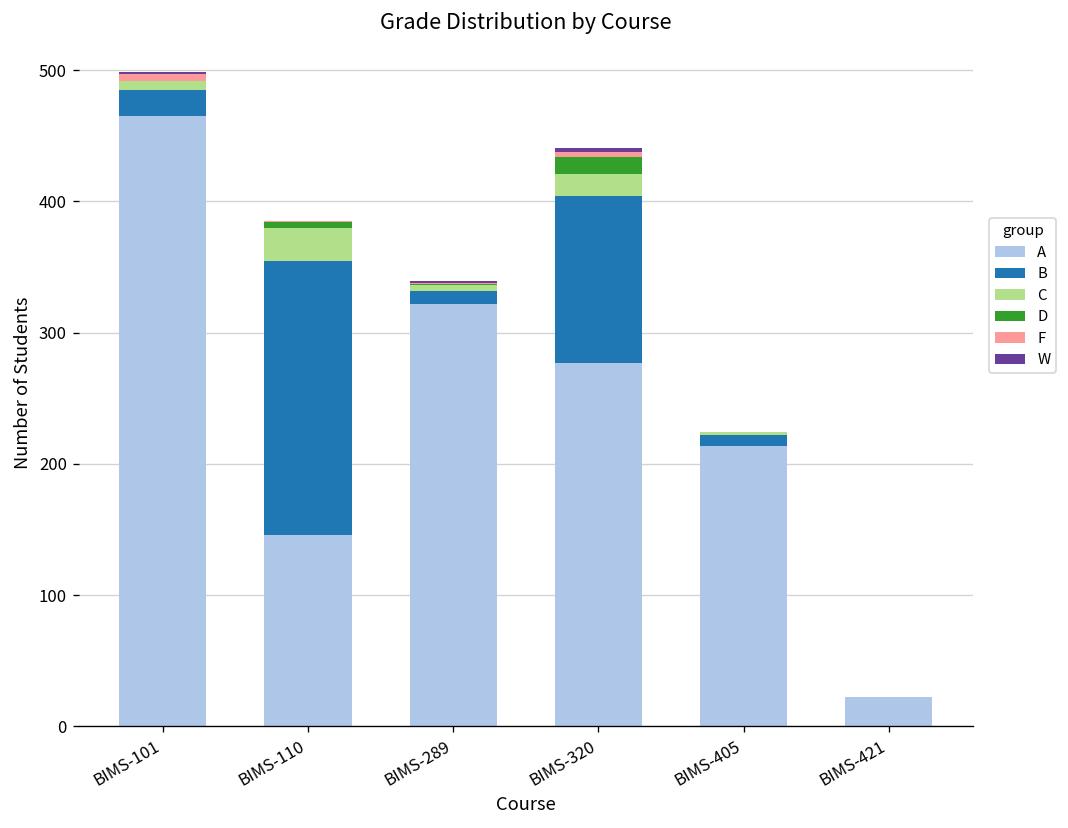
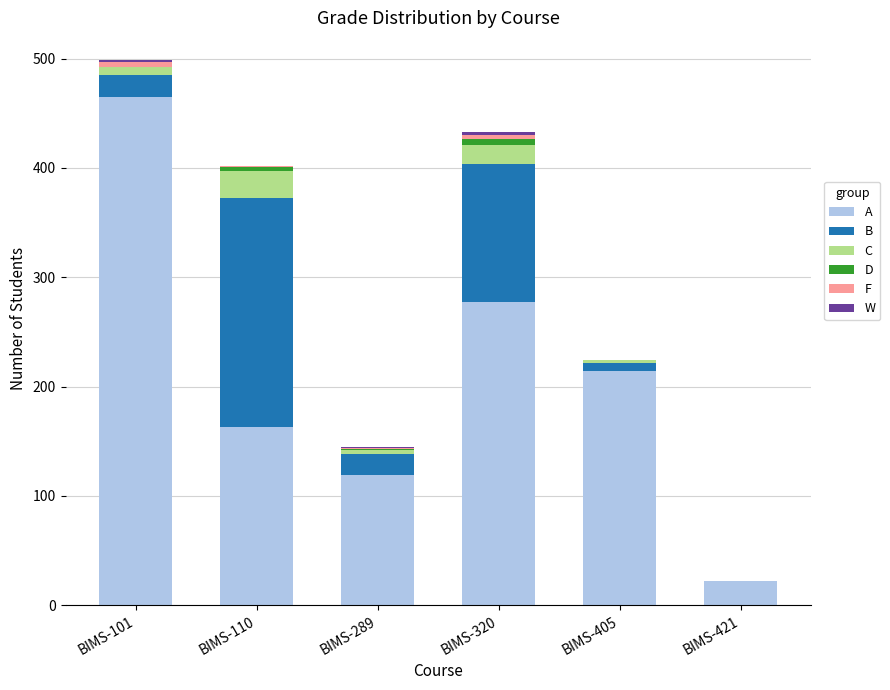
A, BIMS-110: 146 -> 163
A, BIMS-289: 322 -> 119
B, BIMS-289: 10 -> 19
D, BIMS-320: 13 -> 5
